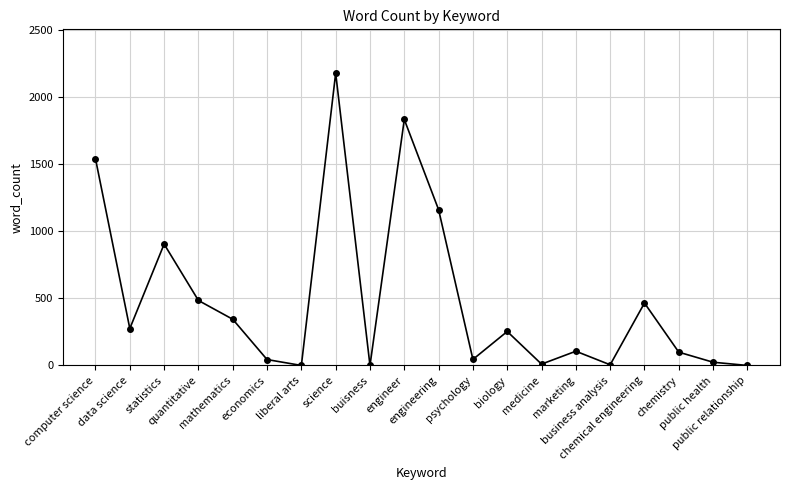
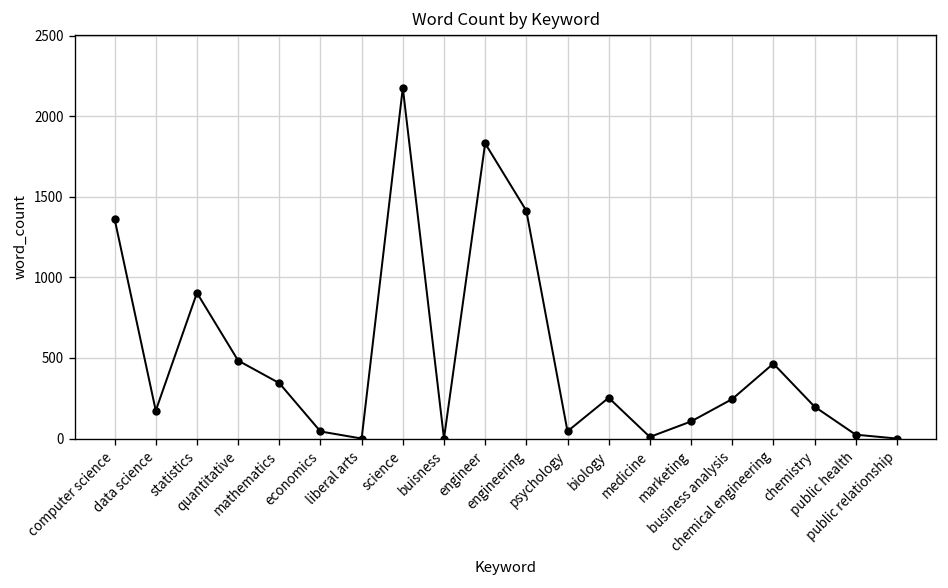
computer science: 1540 -> 1360
data science: 280 -> 170
engineering: 1160 -> 1410
business analysis: 10 -> 250
chemistry: 100 -> 200
